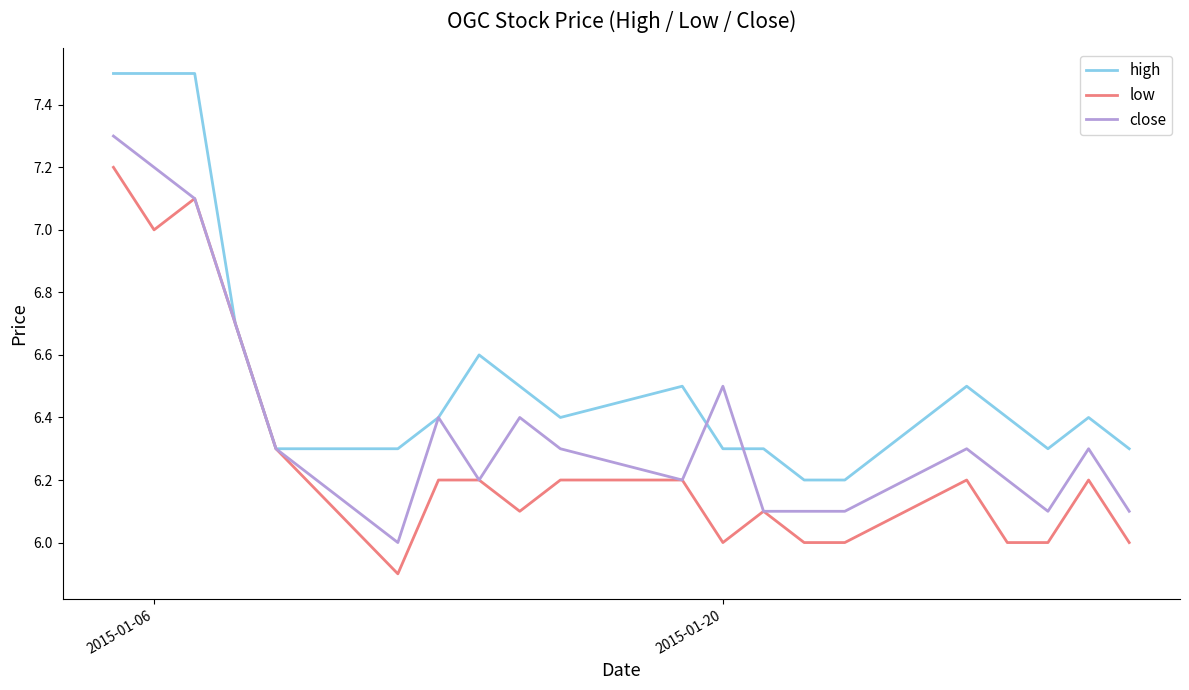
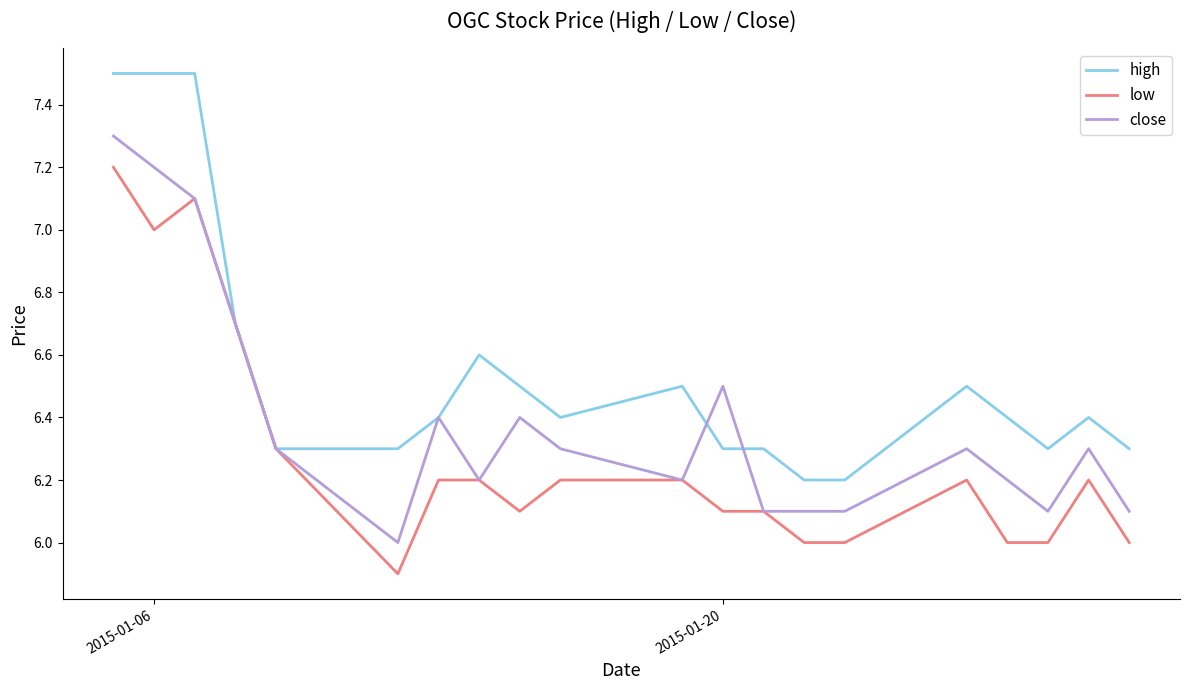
low, 2015-01-20: 6.0 -> 6.1
